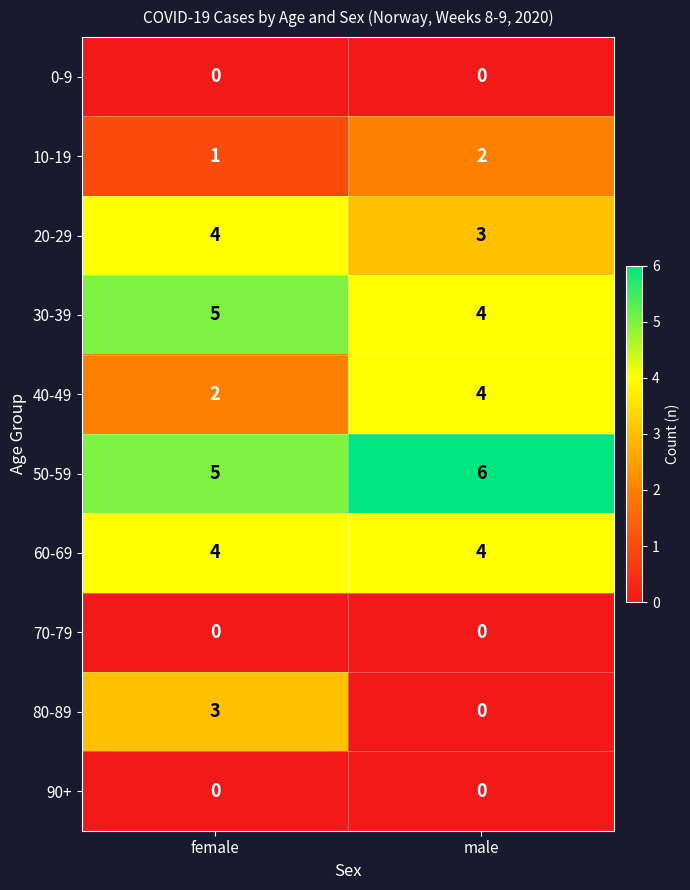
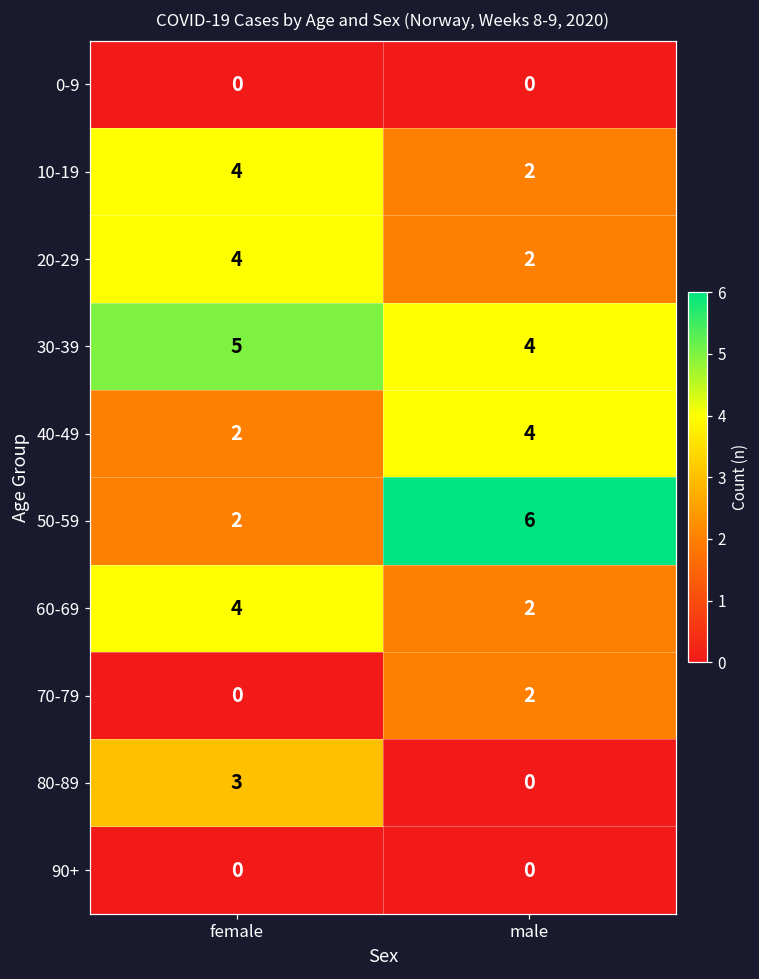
10-19, female: 1 -> 4
20-29, male: 3 -> 2
50-59, female: 5 -> 2
60-69, male: 4 -> 2
70-79, male: 0 -> 2
